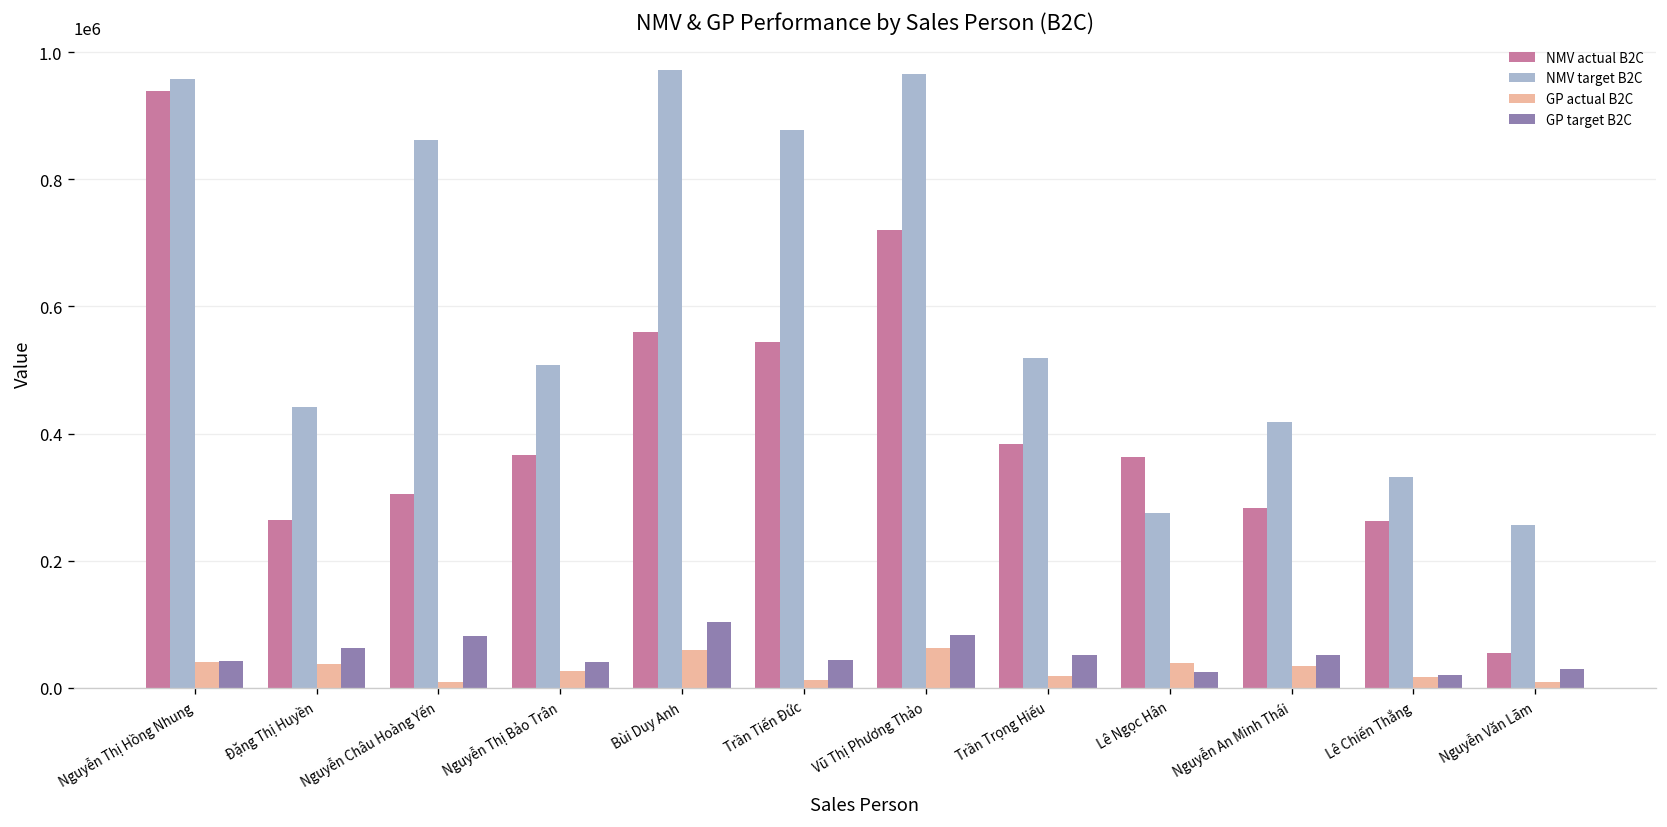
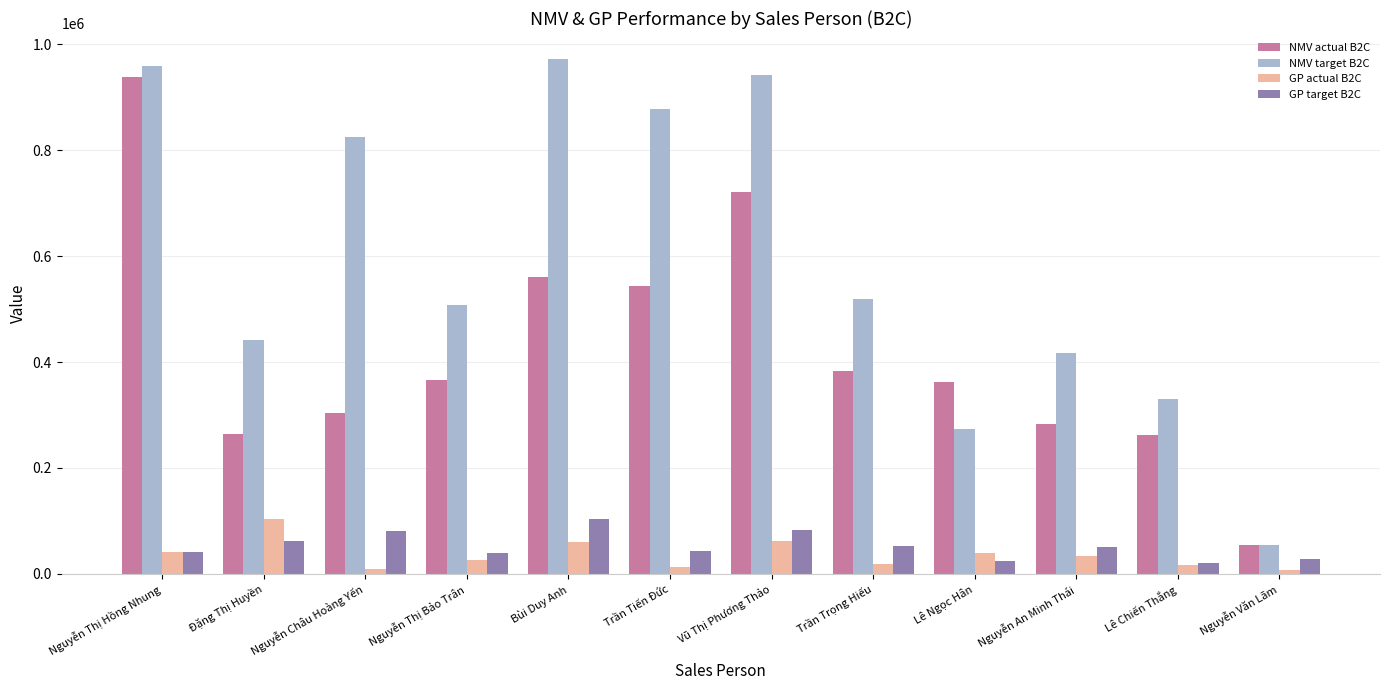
GP actual B2C, Đặng Thị Huyền: 40000 -> 100000
NMV target B2C, Nguyễn Châu Hoàng Yến: 860000 -> 820000
NMV target B2C, Vũ Thị Phương Thảo: 970000 -> 940000
NMV target B2C, Nguyễn Văn Lãm: 260000 -> 50000
